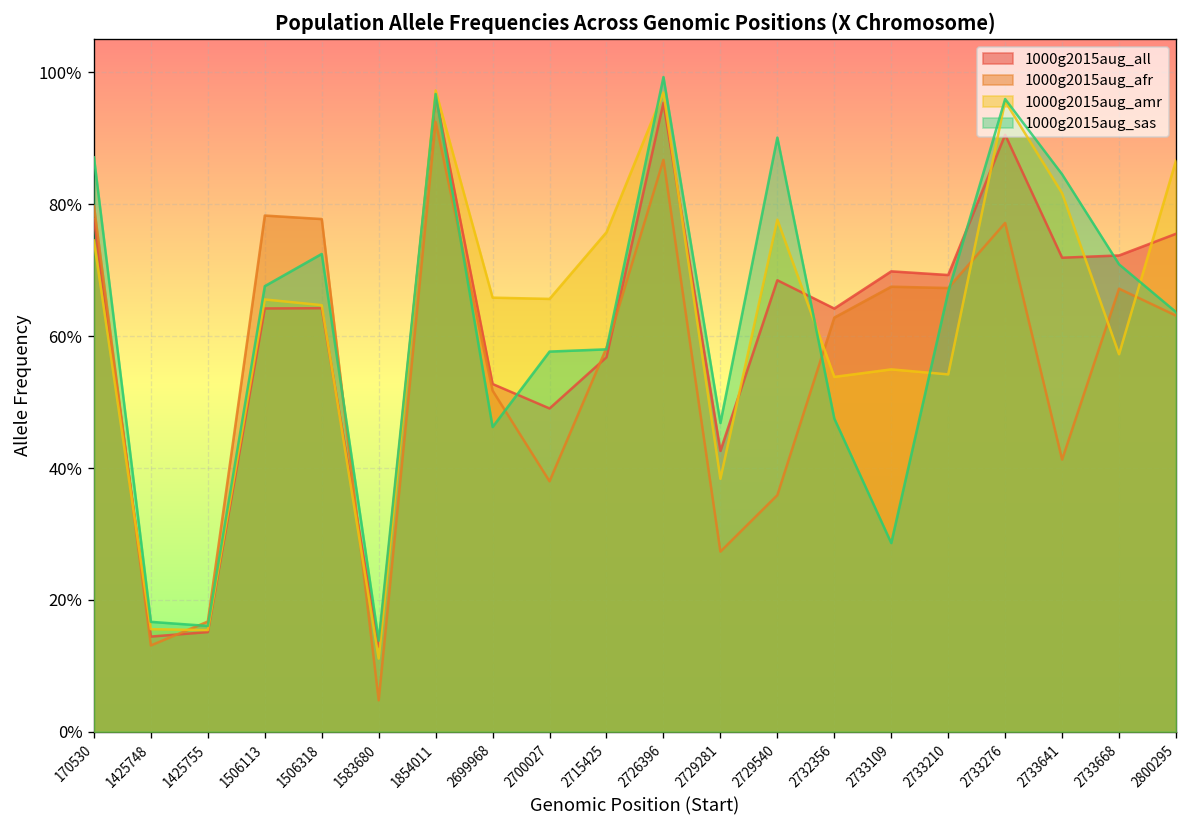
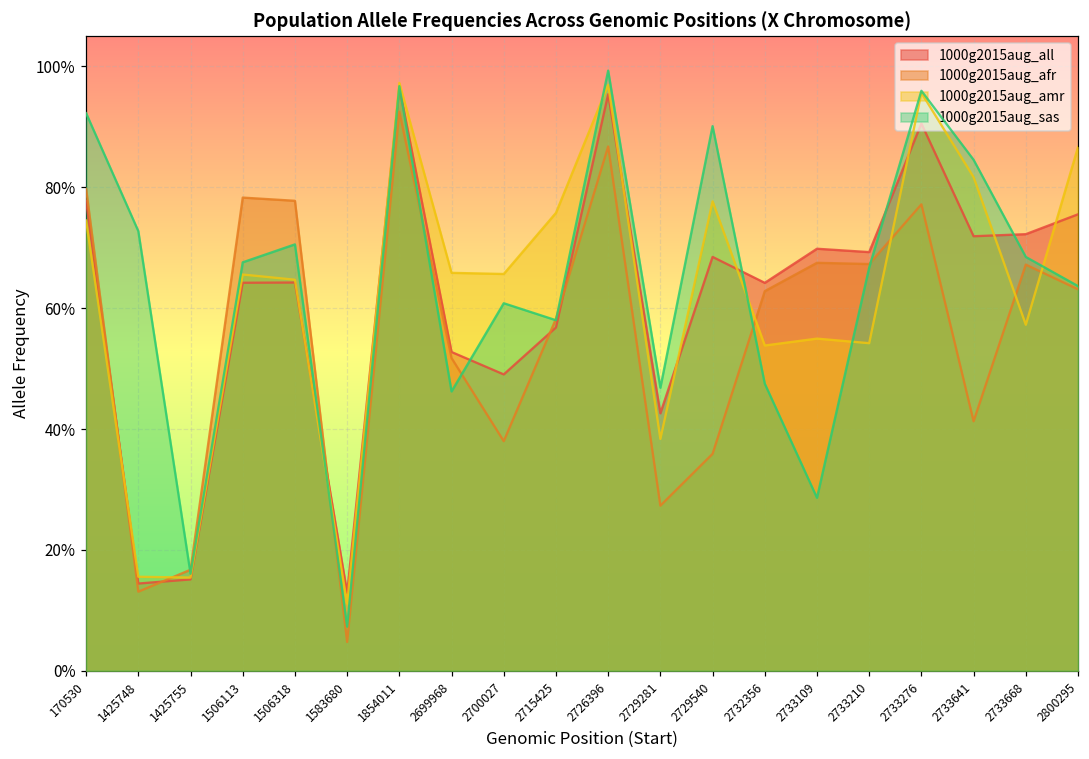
1000g2015aug_sas, 170530: 87% -> 92%
1000g2015aug_sas, 1425748: 17% -> 73%
1000g2015aug_sas, 1506318: 72% -> 71%
1000g2015aug_sas, 1583680: 14% -> 7%
1000g2015aug_sas, 2700027: 58% -> 61%
1000g2015aug_sas, 2733668: 71% -> 68%
